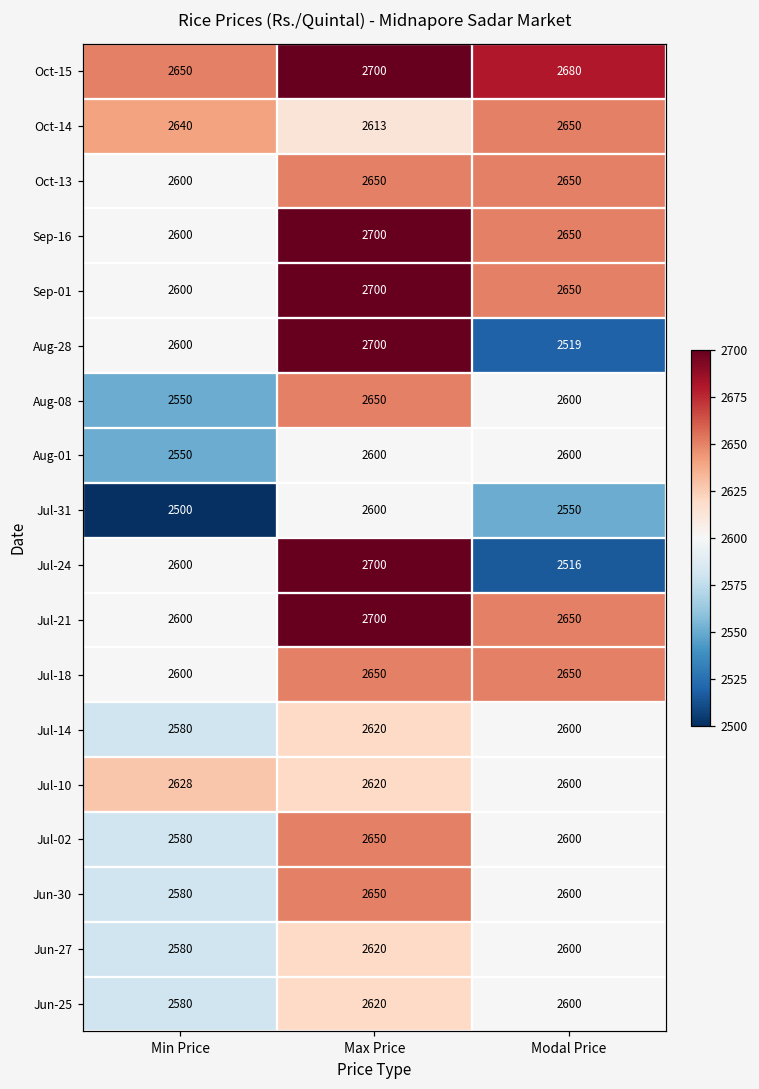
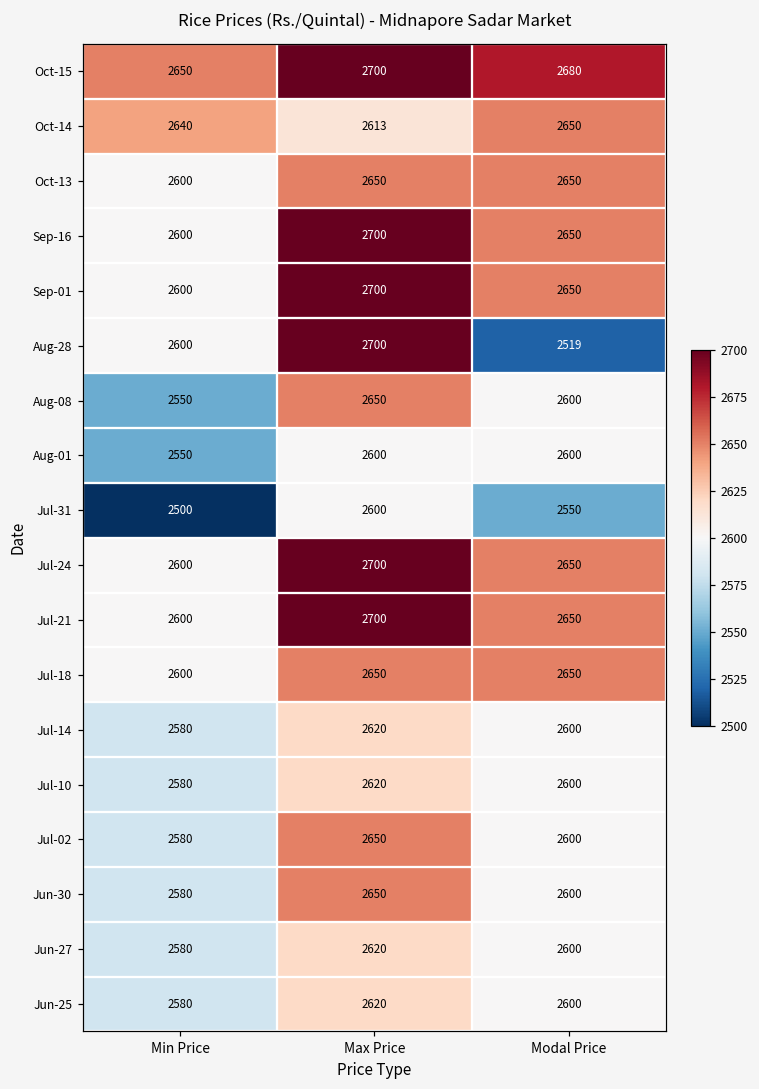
Jul-24, Modal Price: 2516 -> 2650
Jul-10, Min Price: 2628 -> 2580
